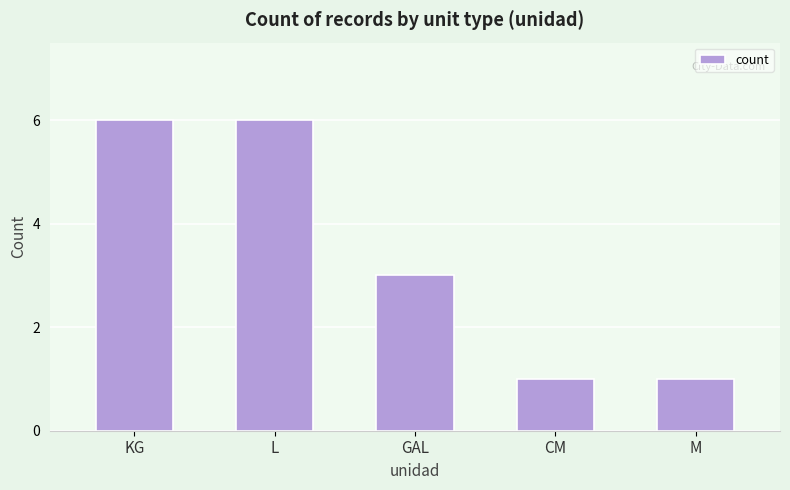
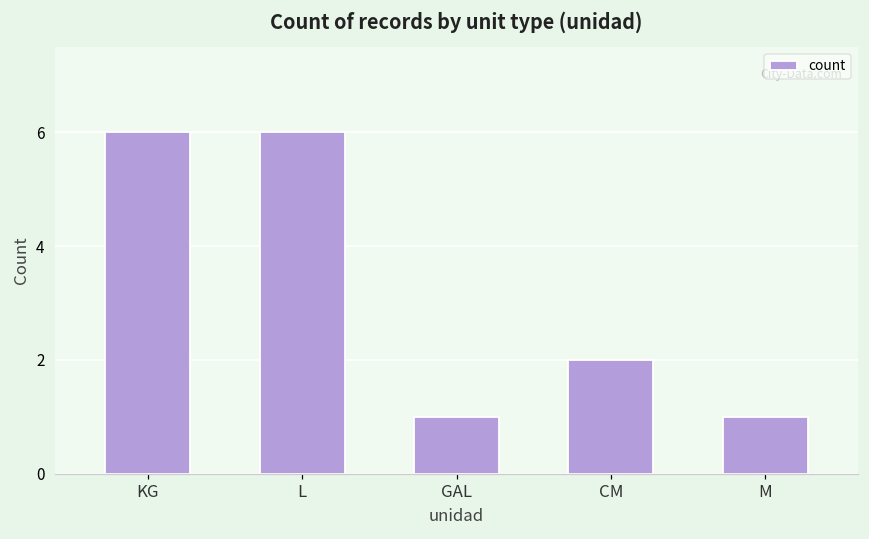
GAL: 3 -> 1
CM: 1 -> 2
